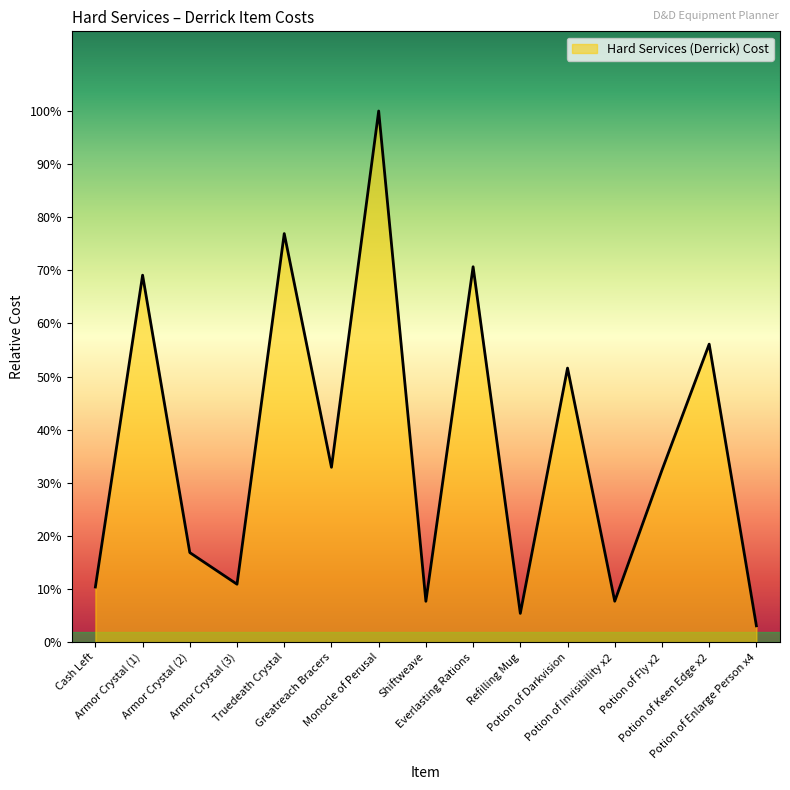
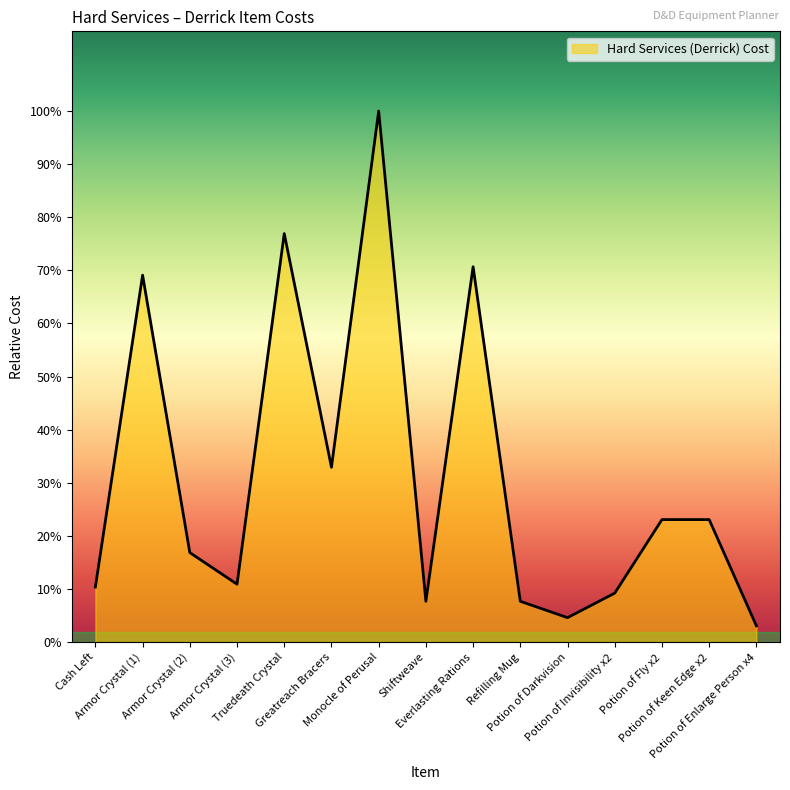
Refilling Mug: 5% -> 8%
Potion of Darkvision: 52% -> 5%
Potion of Invisibility x2: 8% -> 9%
Potion of Fly x2: 32% -> 23%
Potion of Keen Edge x2: 56% -> 23%
